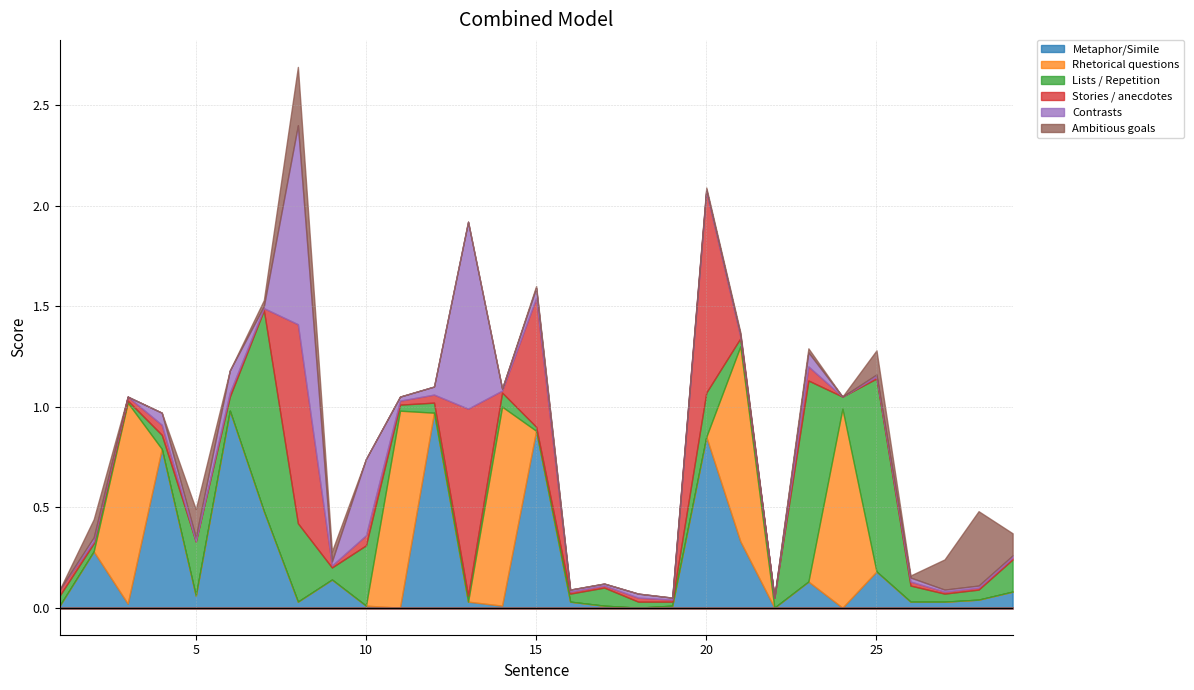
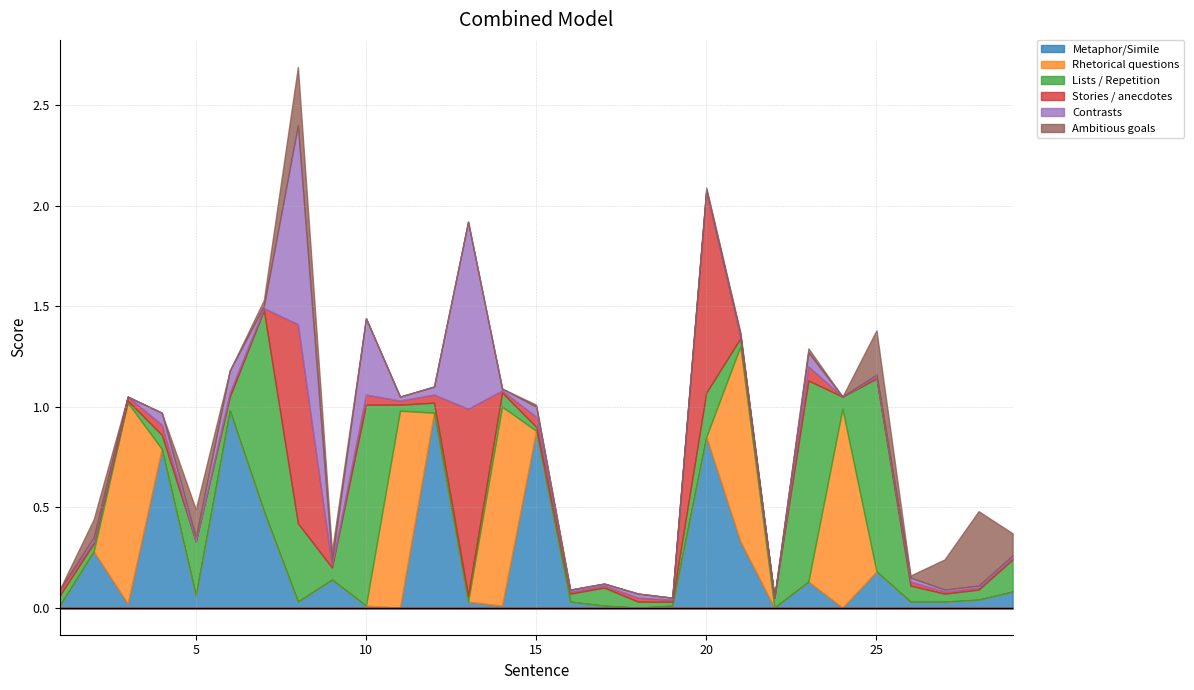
Lists / Repetition, 10: 0.3 -> 1.0
Stories / anecdotes, 15: 0.64 -> 0.05
Ambitious goals, 25: 0.12 -> 0.22
